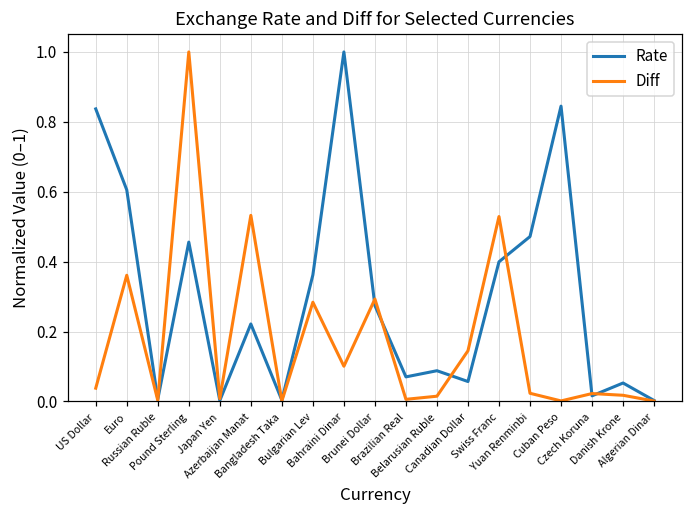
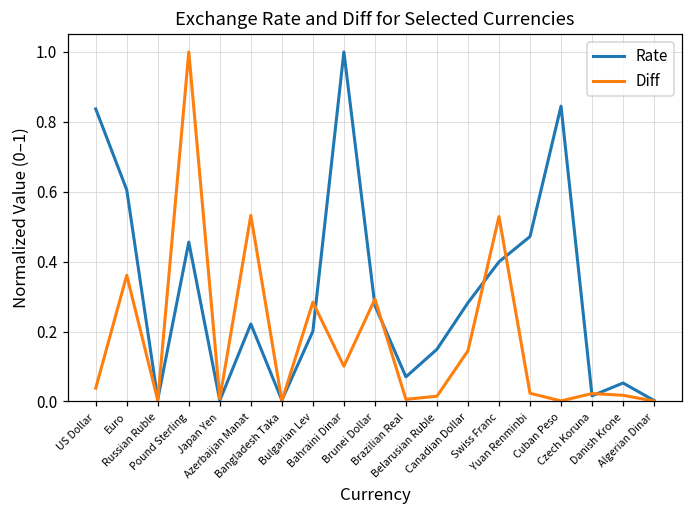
Rate, Bulgarian Lev: 0.36 -> 0.20
Rate, Belarusian Ruble: 0.09 -> 0.15
Rate, Canadian Dollar: 0.06 -> 0.28
